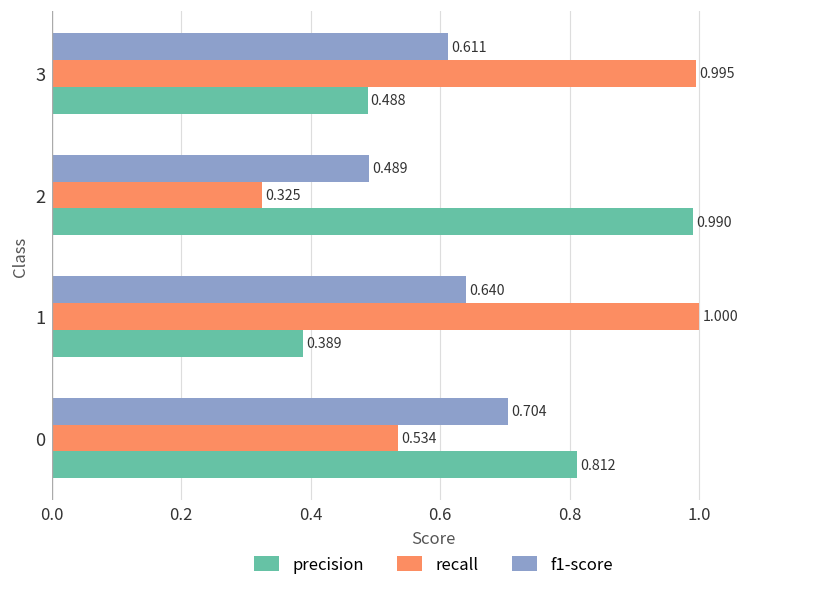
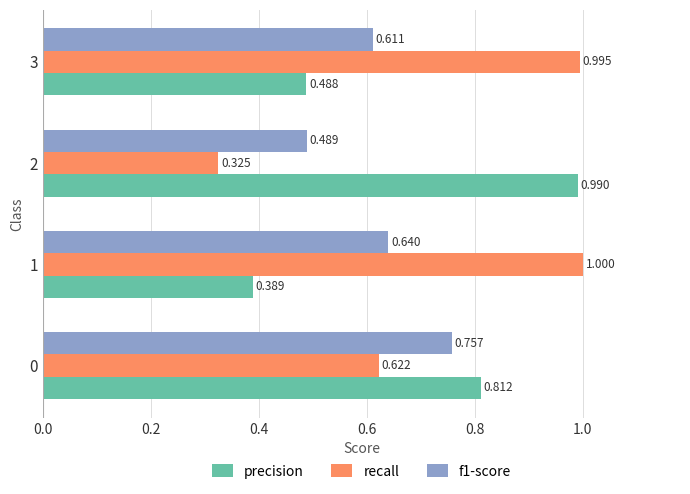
f1-score, 0: 0.704 -> 0.757
recall, 0: 0.534 -> 0.622
